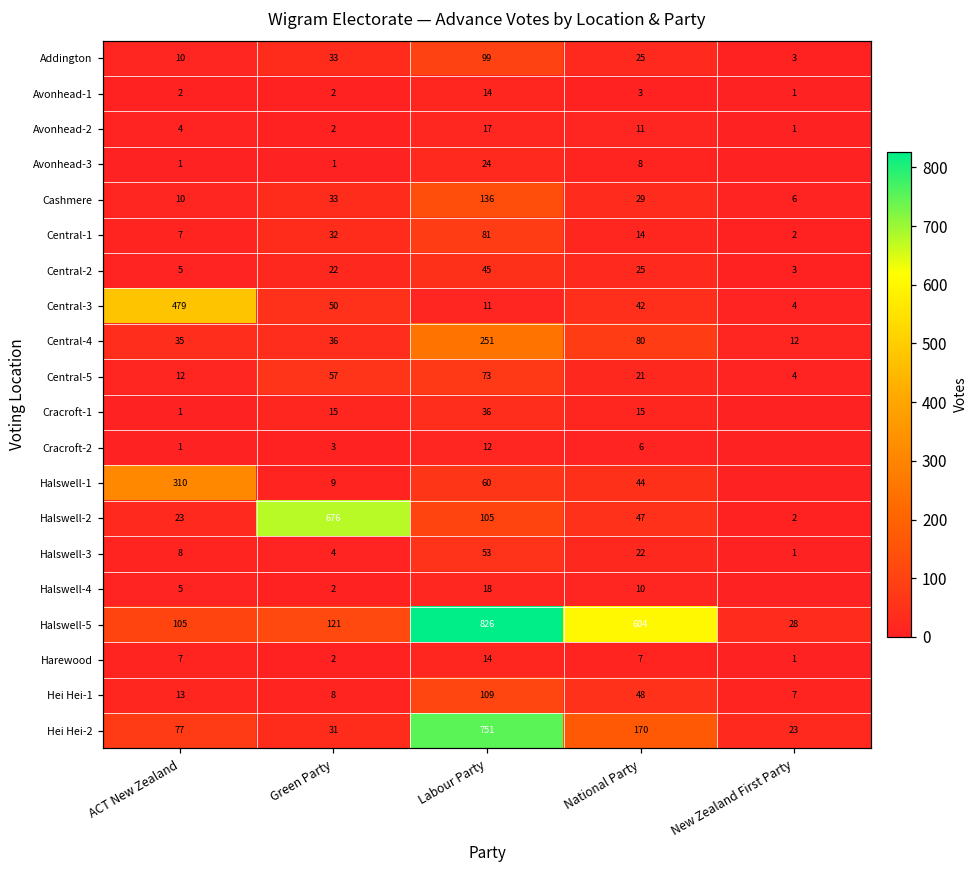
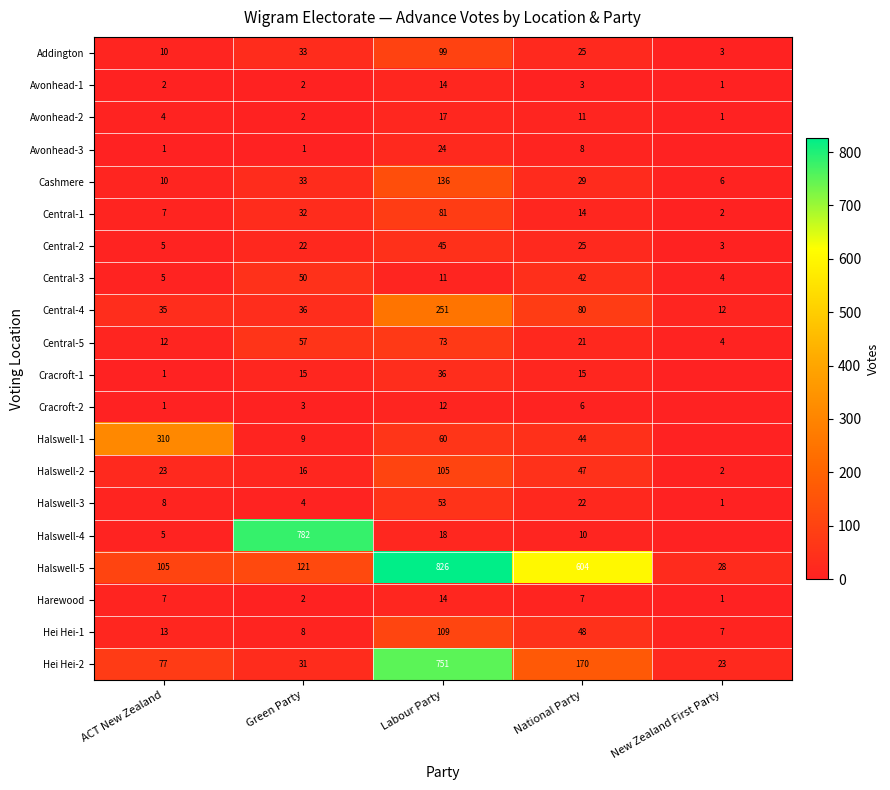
Central-3, ACT New Zealand: 479 -> 5
Halswell-2, Green Party: 676 -> 16
Halswell-4, Green Party: 2 -> 782
